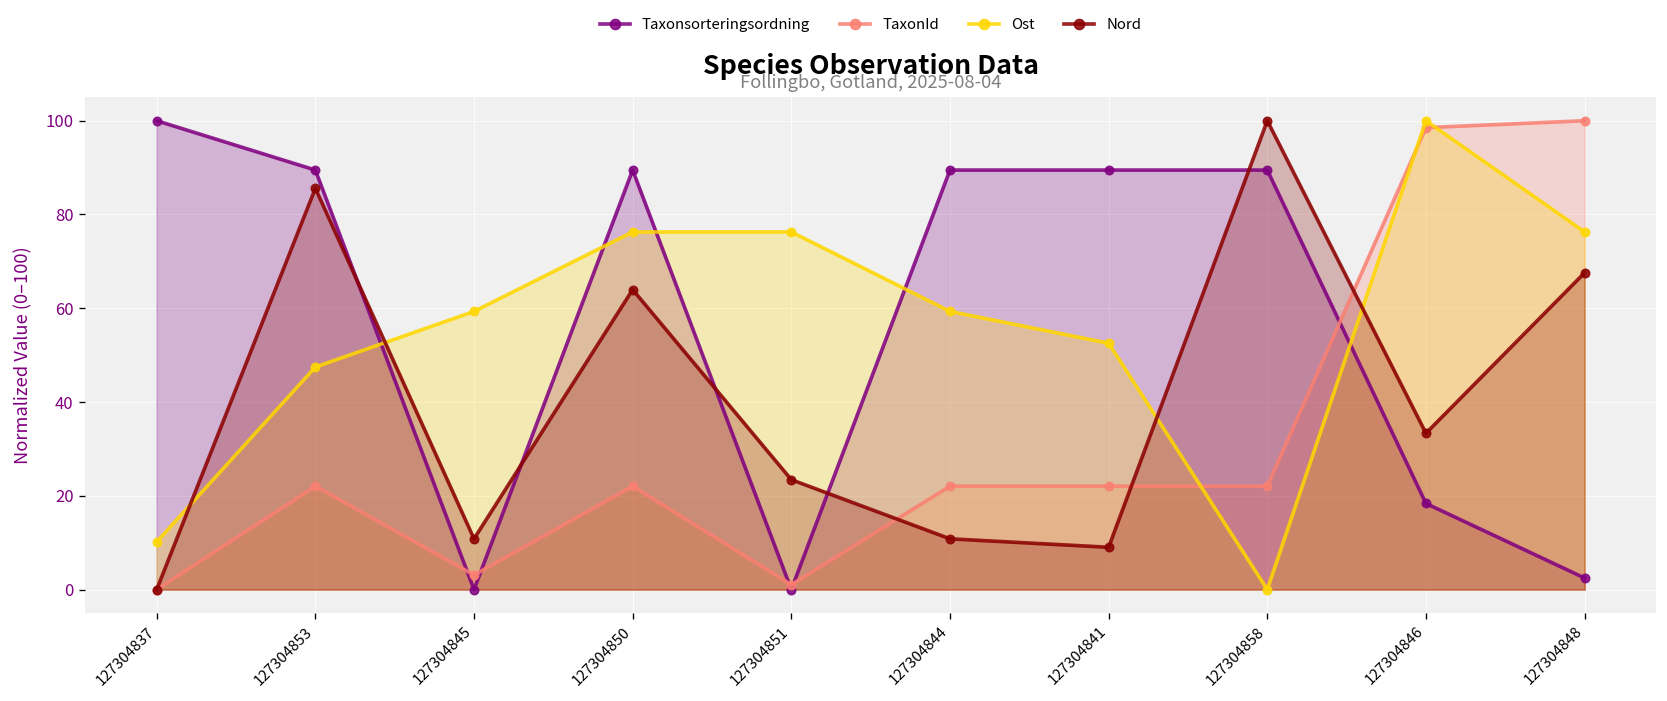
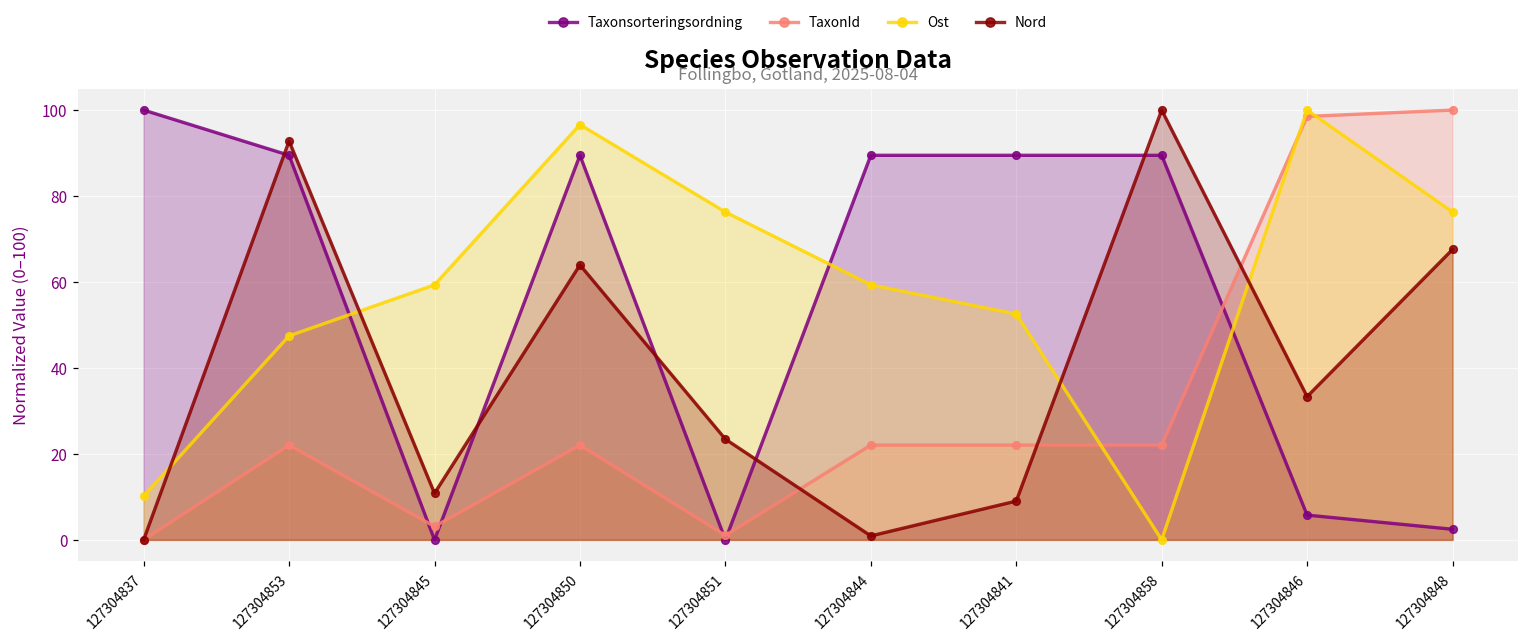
Nord, 127304853: 86 -> 93
Ost, 127304850: 76 -> 97
Nord, 127304844: 11 -> 1
Taxonsorteringsordning, 127304846: 18 -> 6
